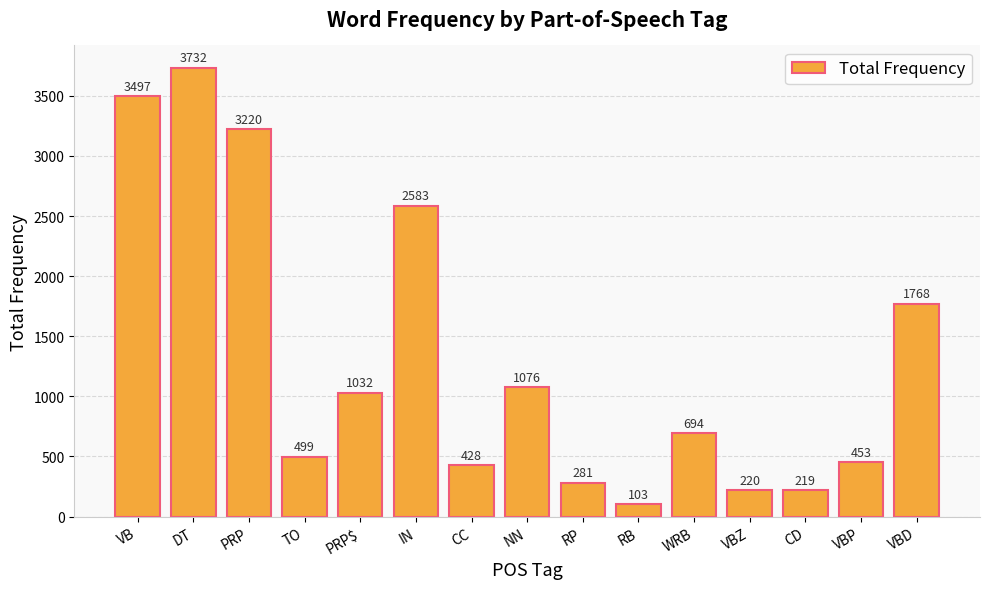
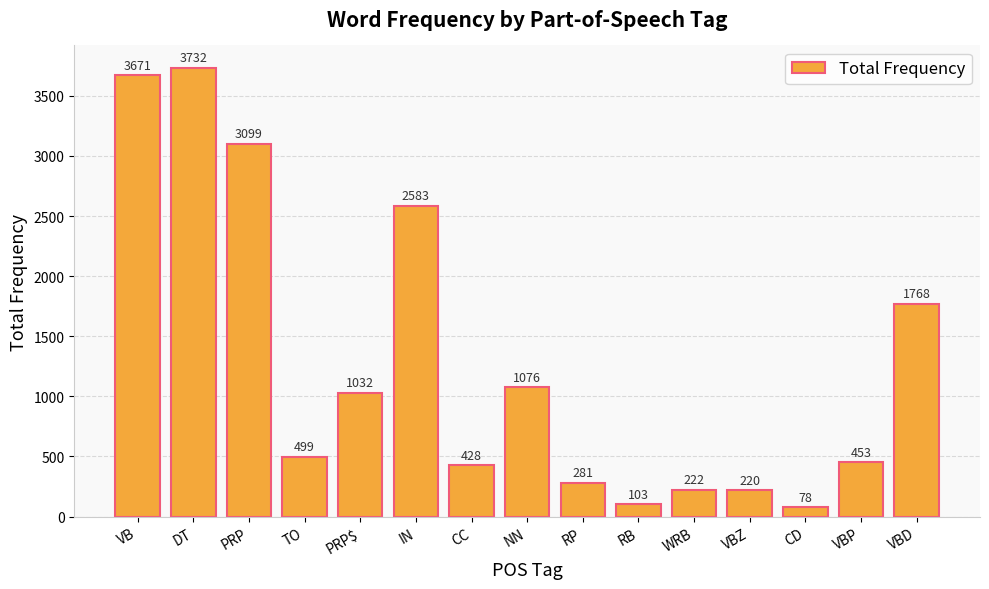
VB: 3497 -> 3671
PRP: 3220 -> 3099
WRB: 694 -> 222
CD: 219 -> 78
